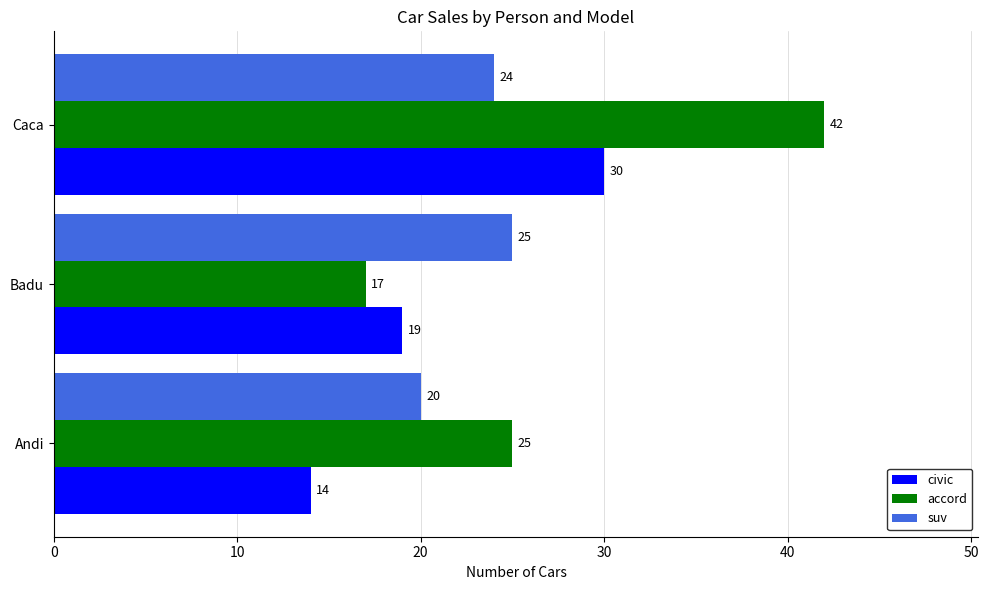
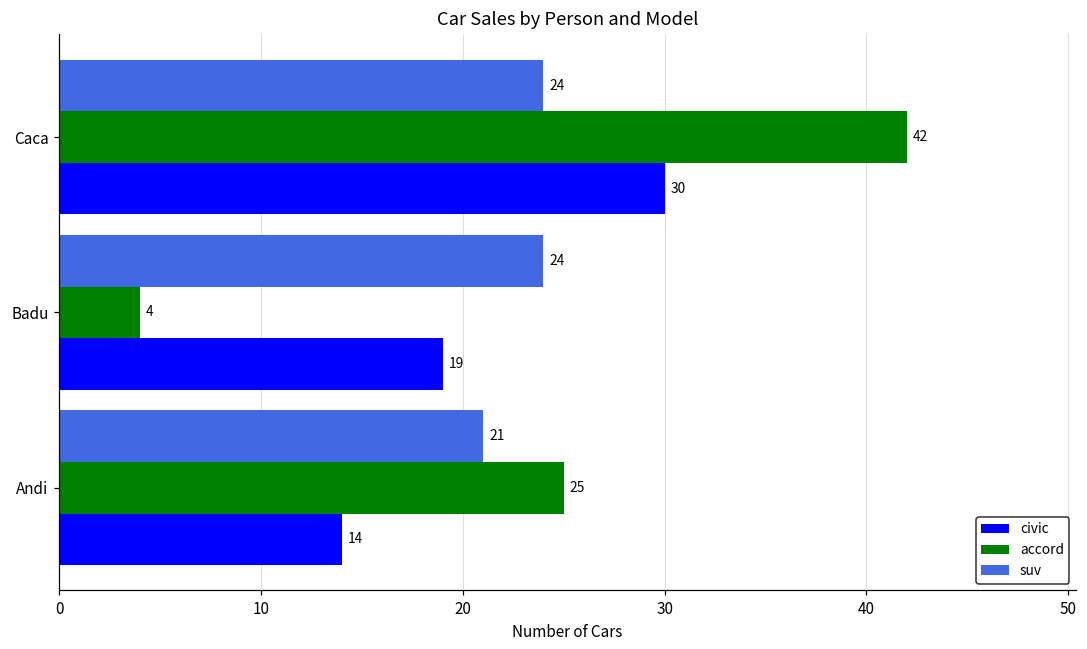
suv, Badu: 25 -> 24
accord, Badu: 17 -> 4
suv, Andi: 20 -> 21
